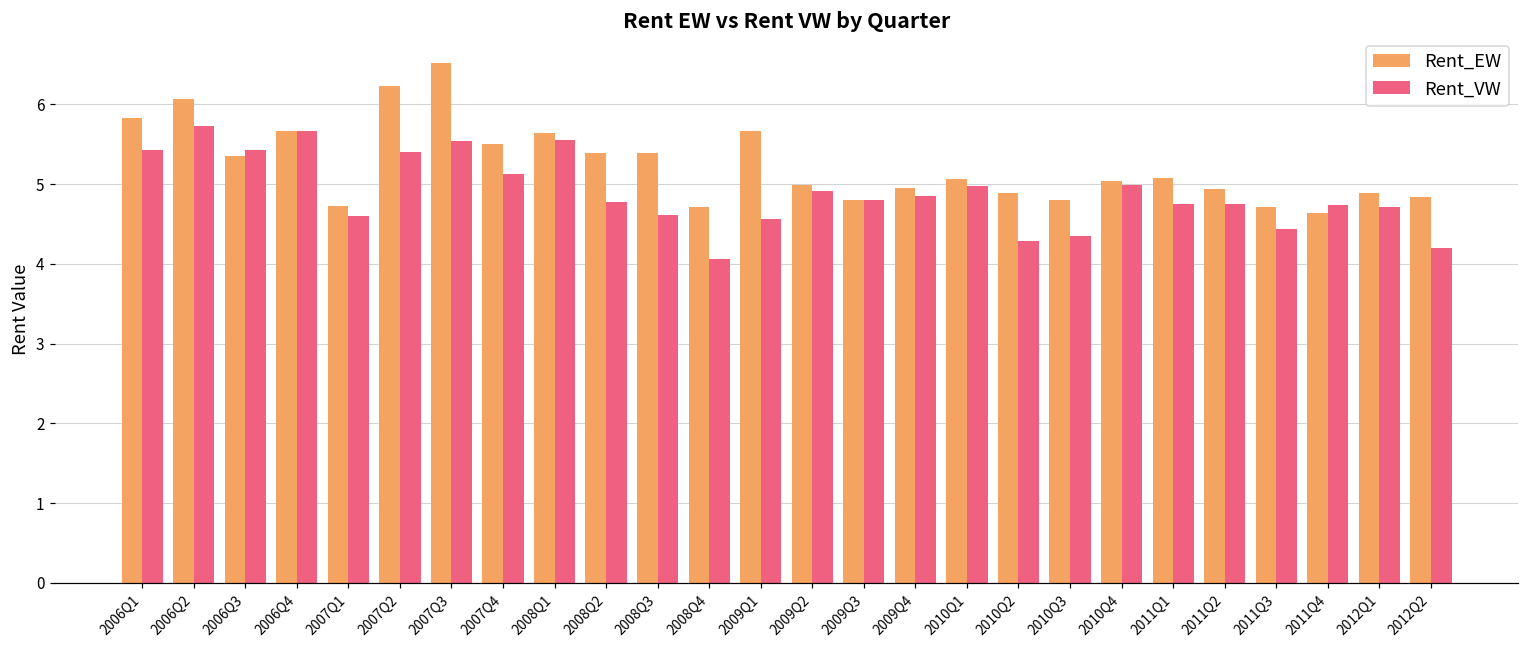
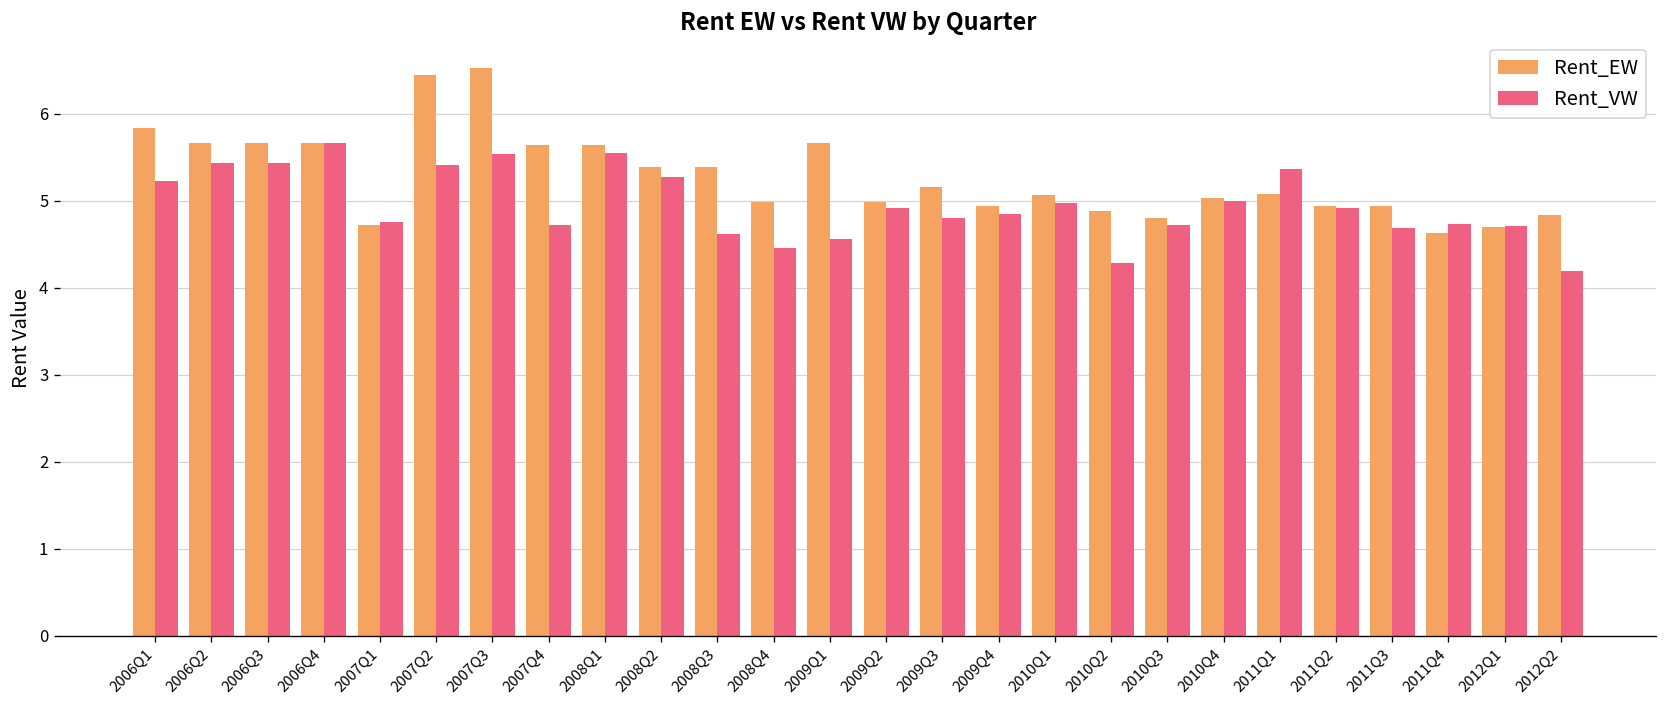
Rent_VW, 2006Q1: 5.4 -> 5.2
Rent_EW, 2006Q2: 6.1 -> 5.7
Rent_VW, 2006Q2: 5.7 -> 5.4
Rent_EW, 2006Q3: 5.4 -> 5.7
Rent_VW, 2007Q1: 4.6 -> 4.8
Rent_EW, 2007Q2: 6.2 -> 6.5
Rent_EW, 2007Q4: 5.5 -> 5.6
Rent_VW, 2007Q4: 5.1 -> 4.7
Rent_VW, 2008Q2: 4.8 -> 5.3
Rent_EW, 2008Q4: 4.7 -> 5.0
Rent_VW, 2008Q4: 4.1 -> 4.5
Rent_EW, 2009Q3: 4.8 -> 5.2
Rent_VW, 2010Q3: 4.4 -> 4.7
Rent_VW, 2011Q1: 4.8 -> 5.4
Rent_VW, 2011Q2: 4.8 -> 4.9
Rent_EW, 2011Q3: 4.7 -> 4.9
Rent_VW, 2011Q3: 4.4 -> 4.7
Rent_EW, 2012Q1: 4.9 -> 4.7
